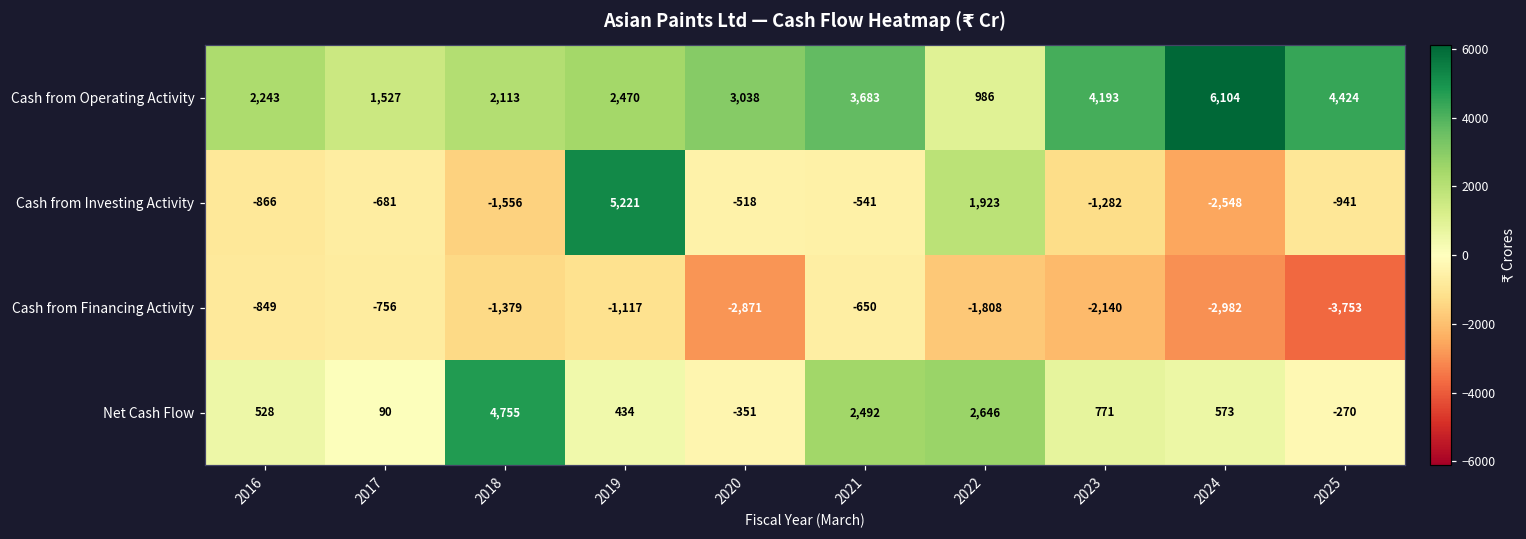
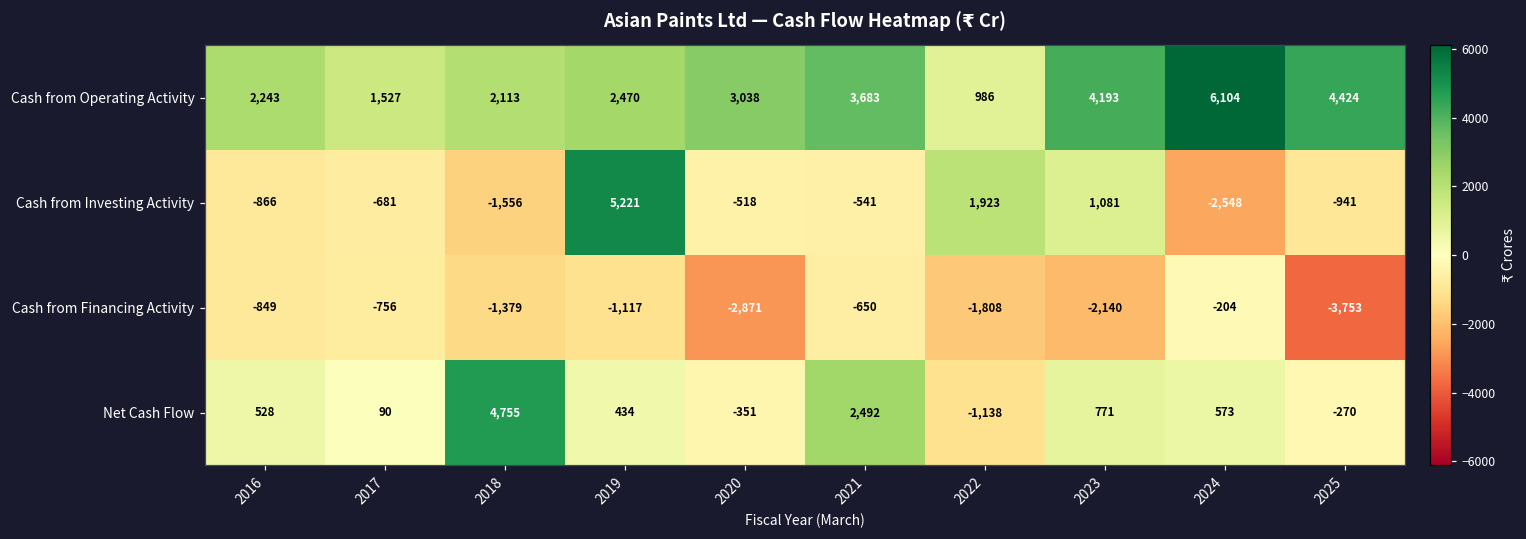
Cash from Investing Activity, 2023: -1,282 -> 1,081
Cash from Financing Activity, 2024: -2,982 -> -204
Net Cash Flow, 2022: 2,646 -> -1,138
